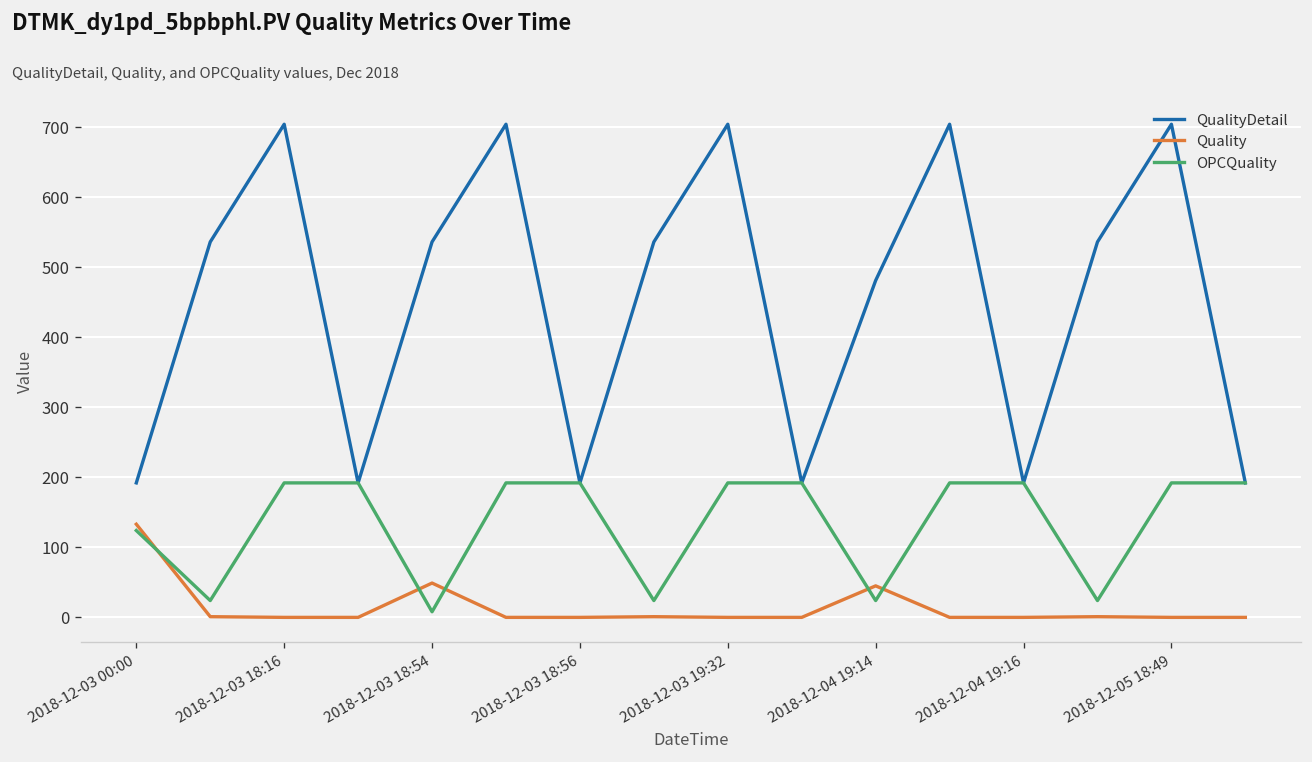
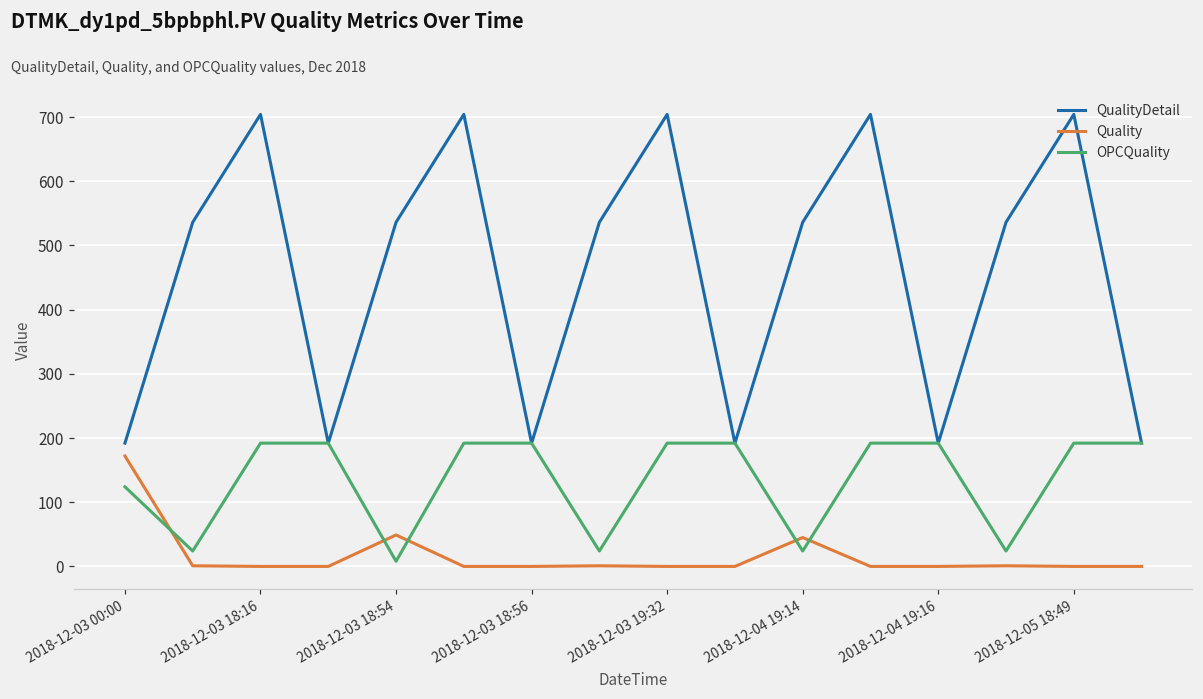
Quality, 2018-12-03 00:00: 130 -> 170
QualityDetail, 2018-12-04 19:14: 480 -> 540
